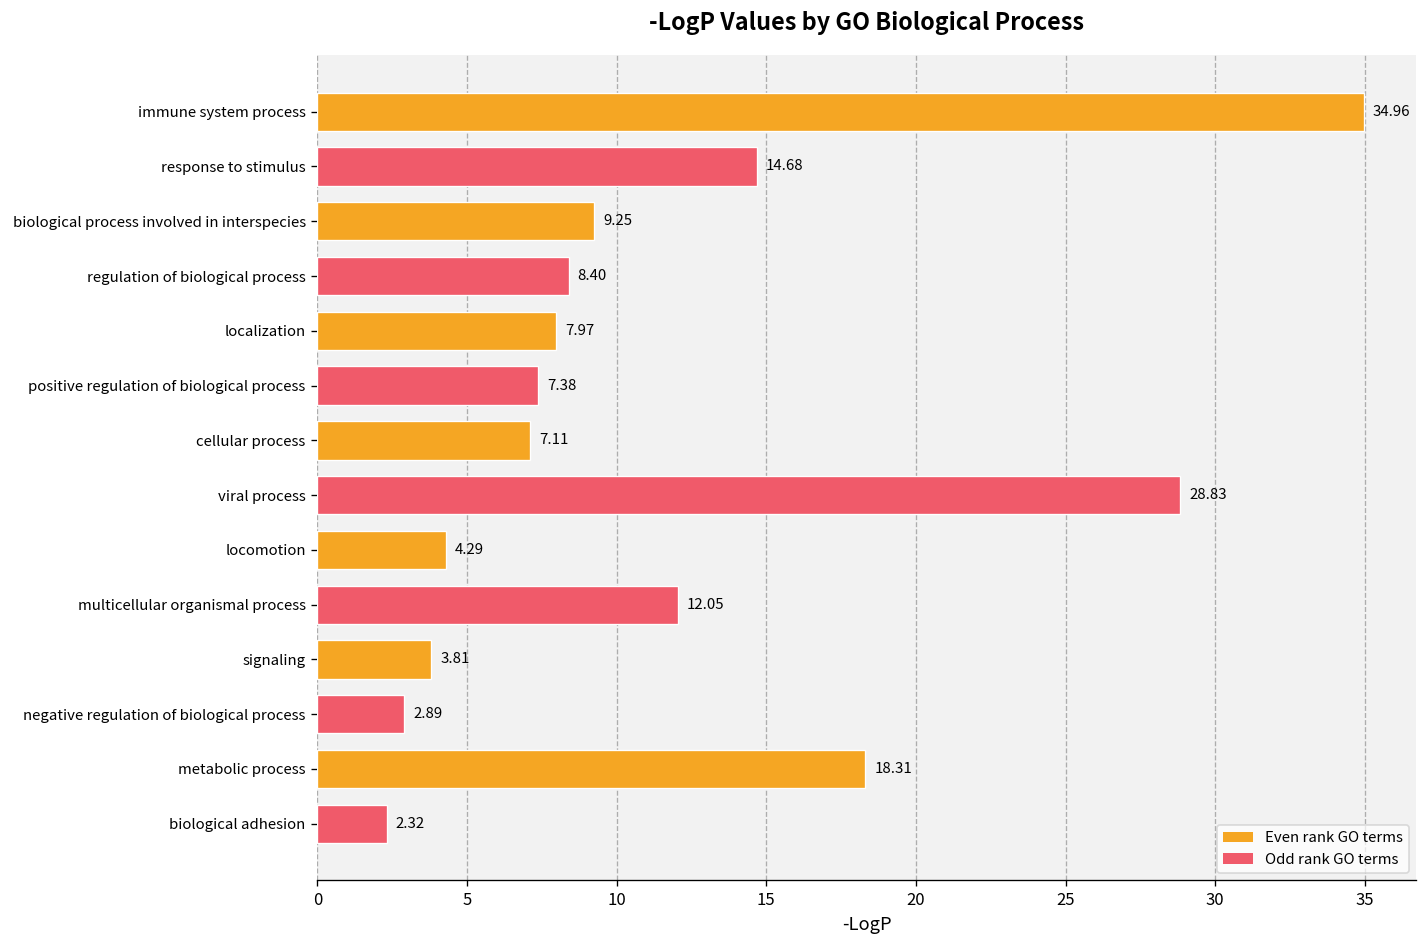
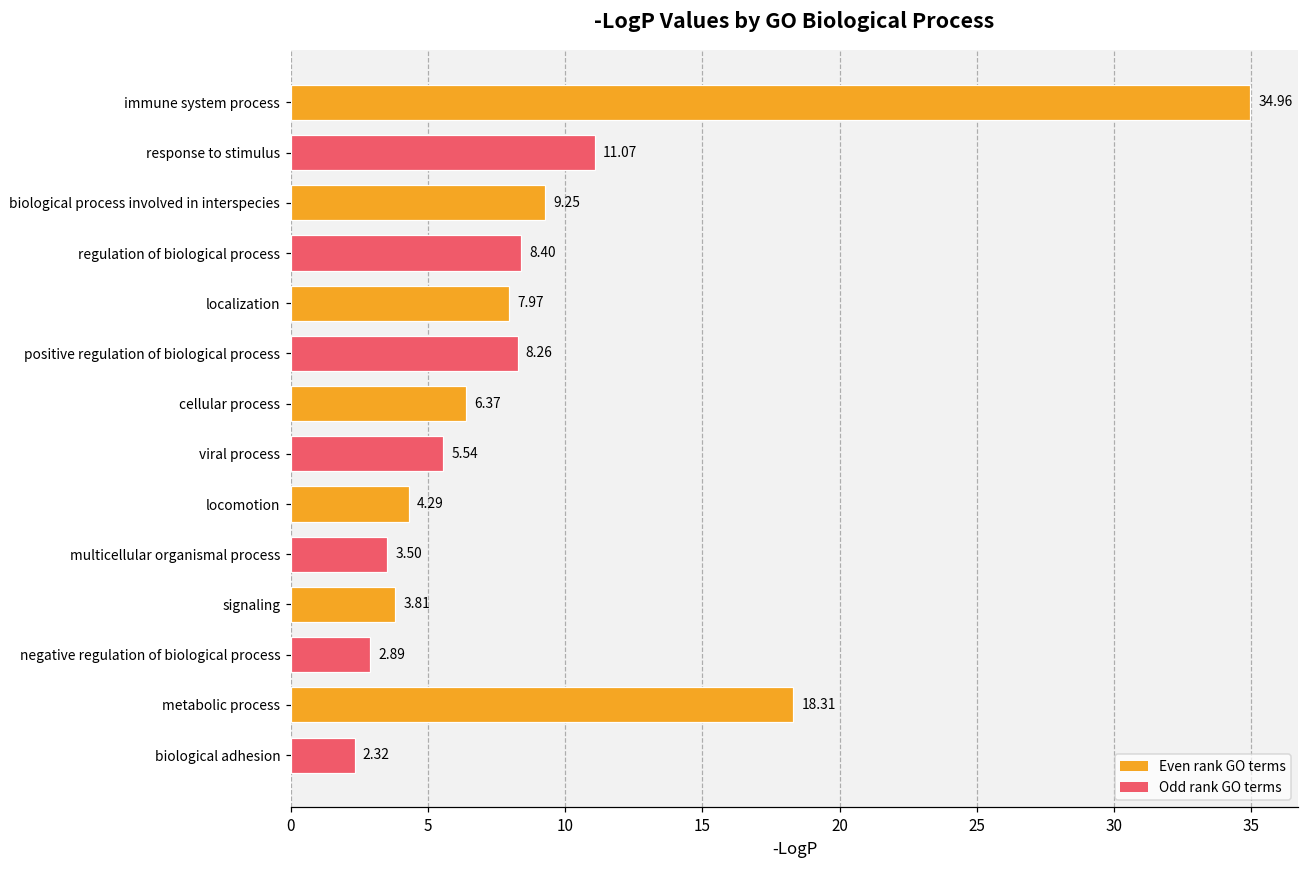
response to stimulus: 14.68 -> 11.07
positive regulation of biological process: 7.38 -> 8.26
cellular process: 7.11 -> 6.37
viral process: 28.83 -> 5.54
multicellular organismal process: 12.05 -> 3.50
